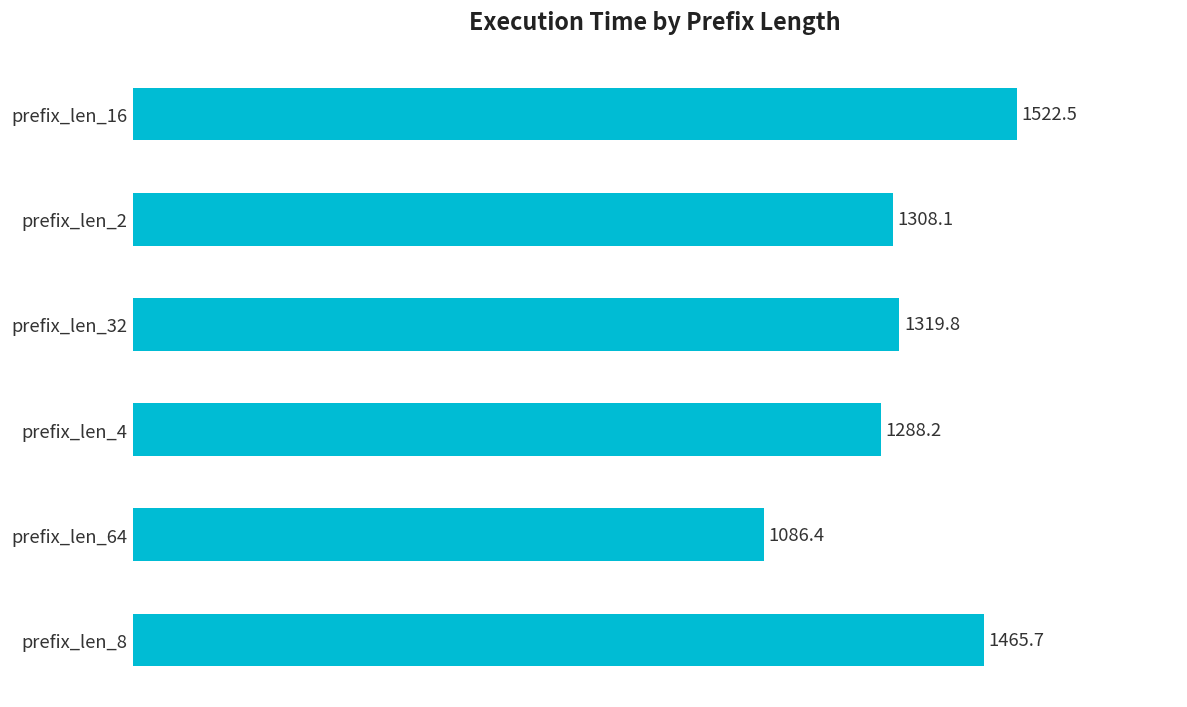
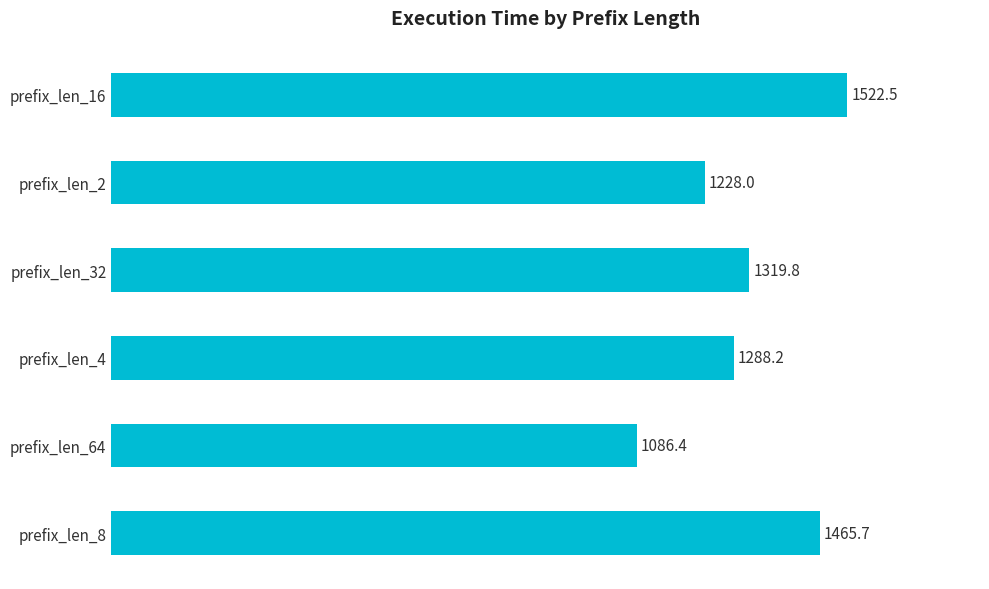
prefix_len_2: 1308.1 -> 1228.0
